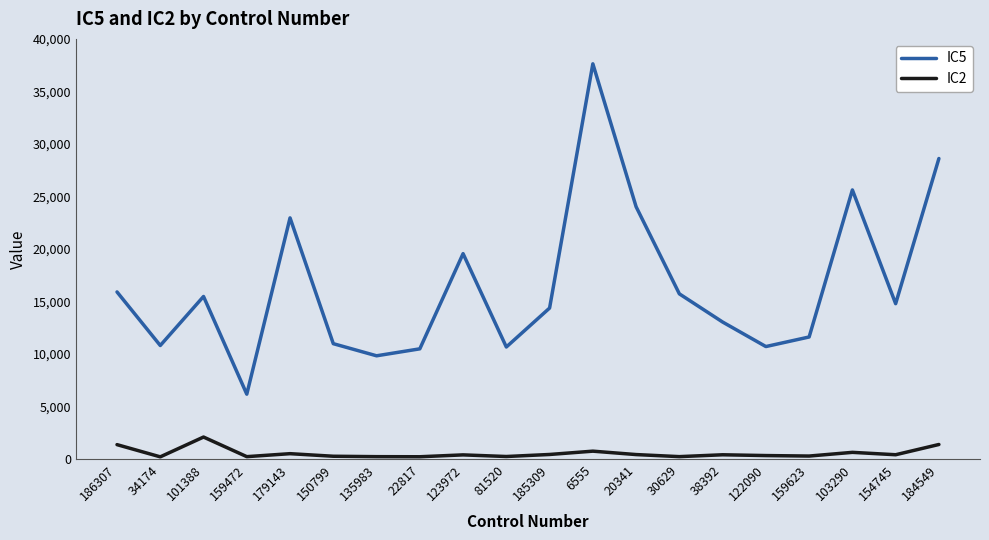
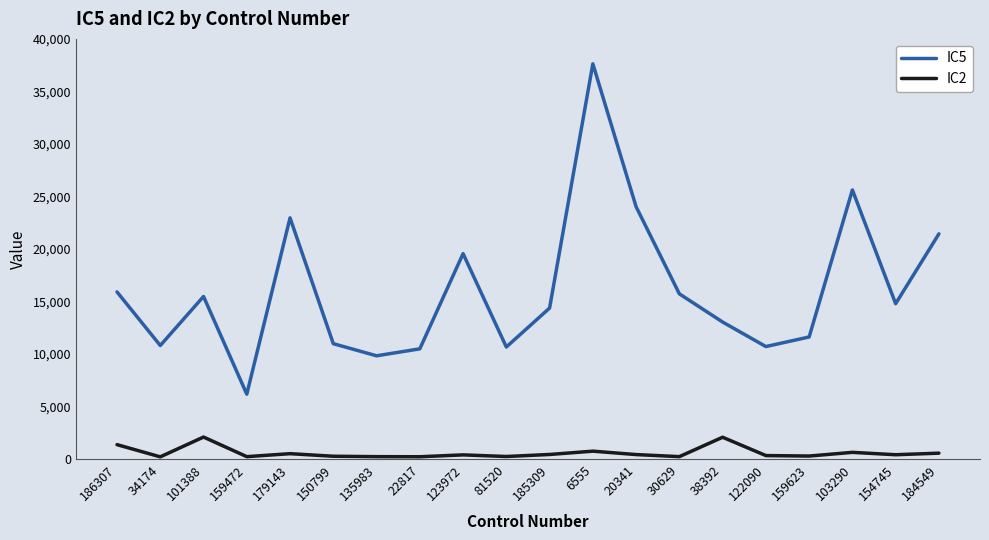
IC2, 38392: 400 -> 2,100
IC5, 184549: 28,600 -> 21,400
IC2, 184549: 1,400 -> 600
